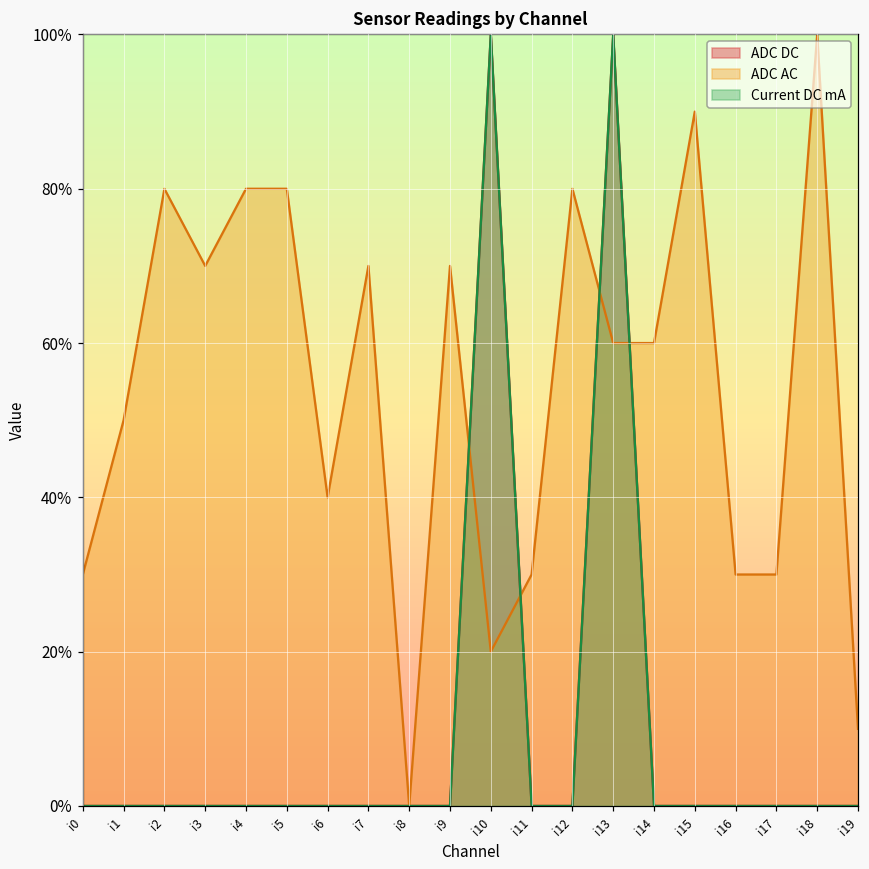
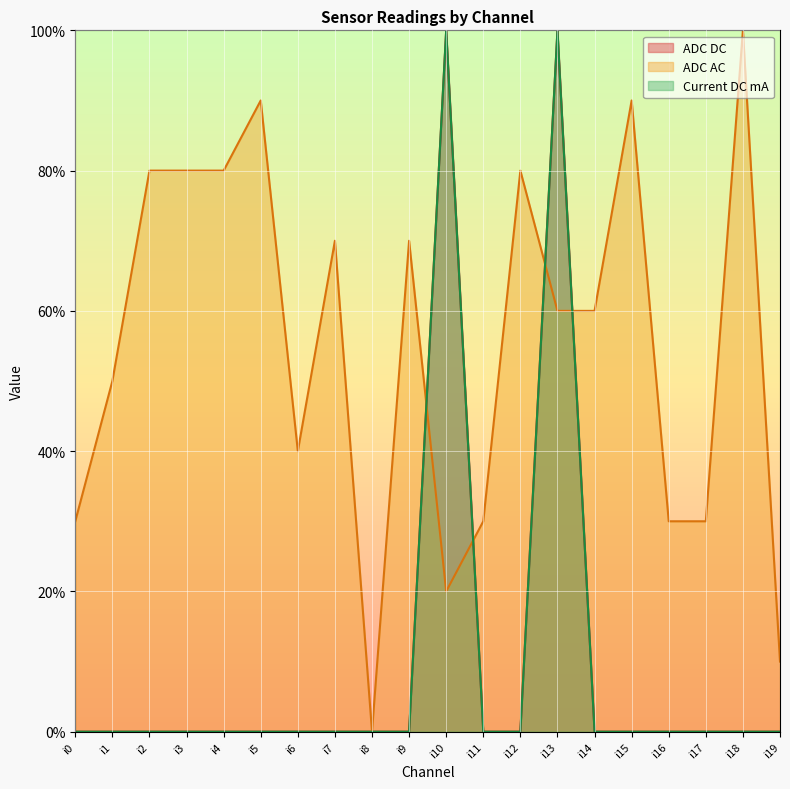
ADC AC, i3: 70% -> 80%
ADC AC, i5: 80% -> 90%
